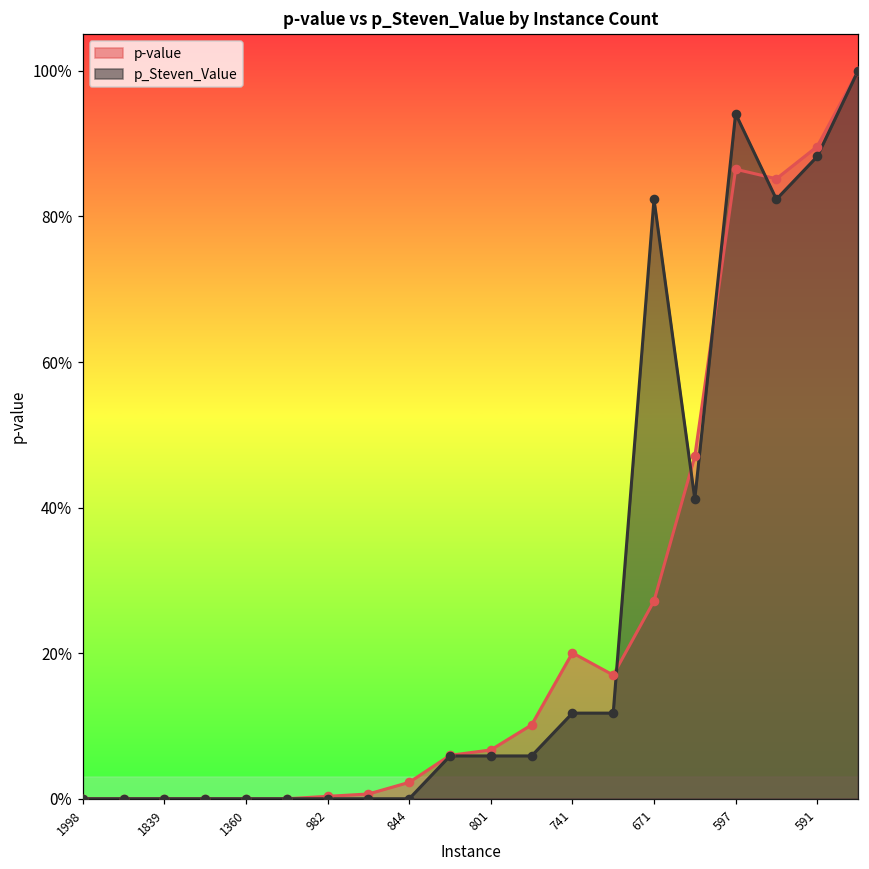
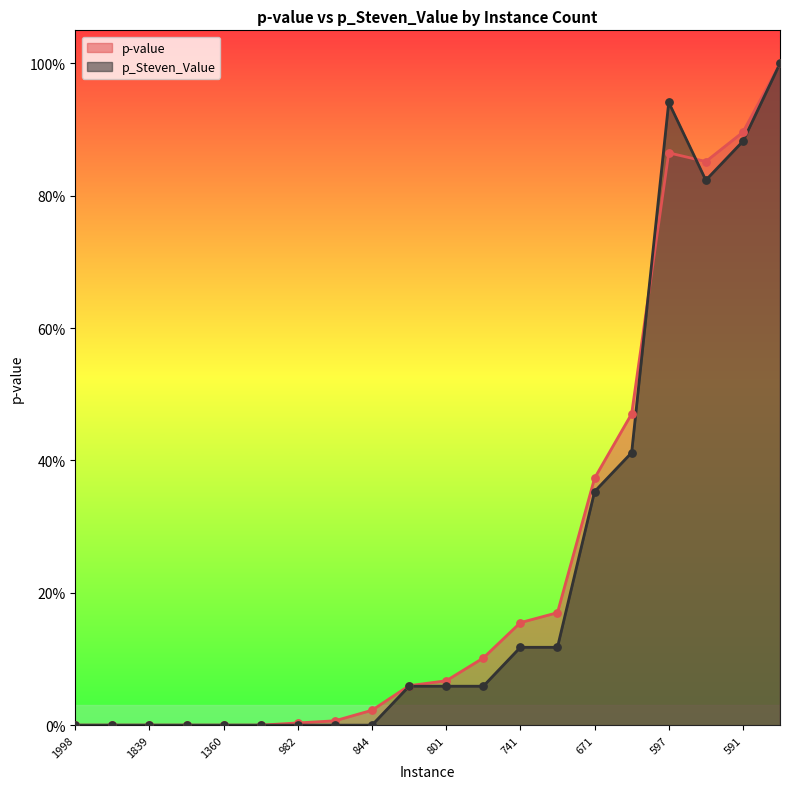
p-value, 741: 20% -> 15%
p-value, 671: 27% -> 37%
p_Steven_Value, 671: 82% -> 35%
